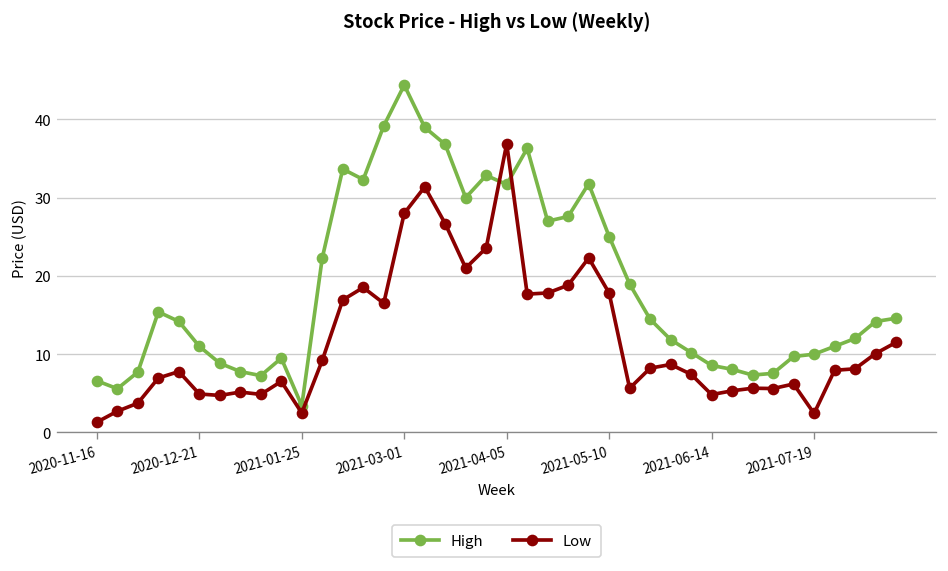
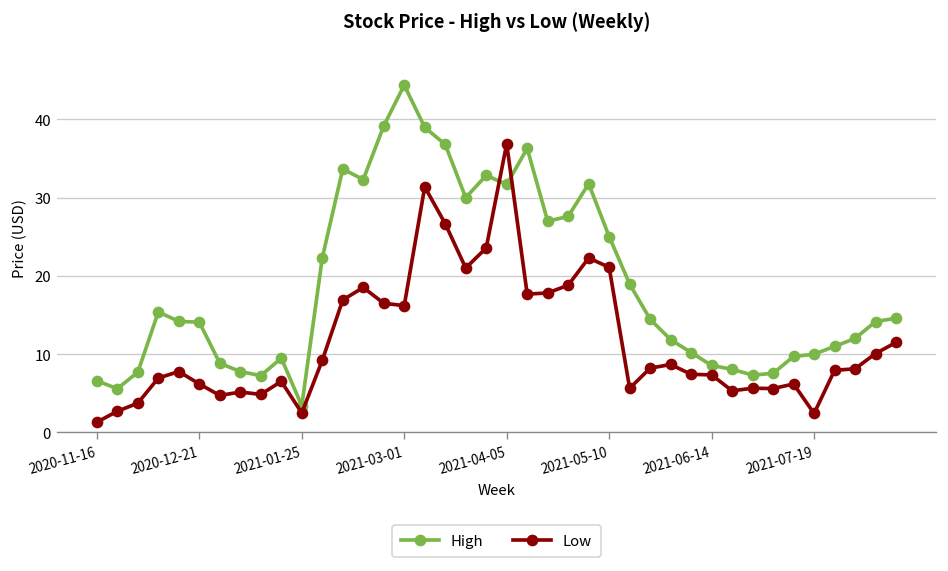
High, 2020-12-21: 11 -> 14
Low, 2020-12-21: 5 -> 6
Low, 2021-03-01: 28 -> 16
Low, 2021-05-10: 18 -> 21
Low, 2021-06-14: 5 -> 7
